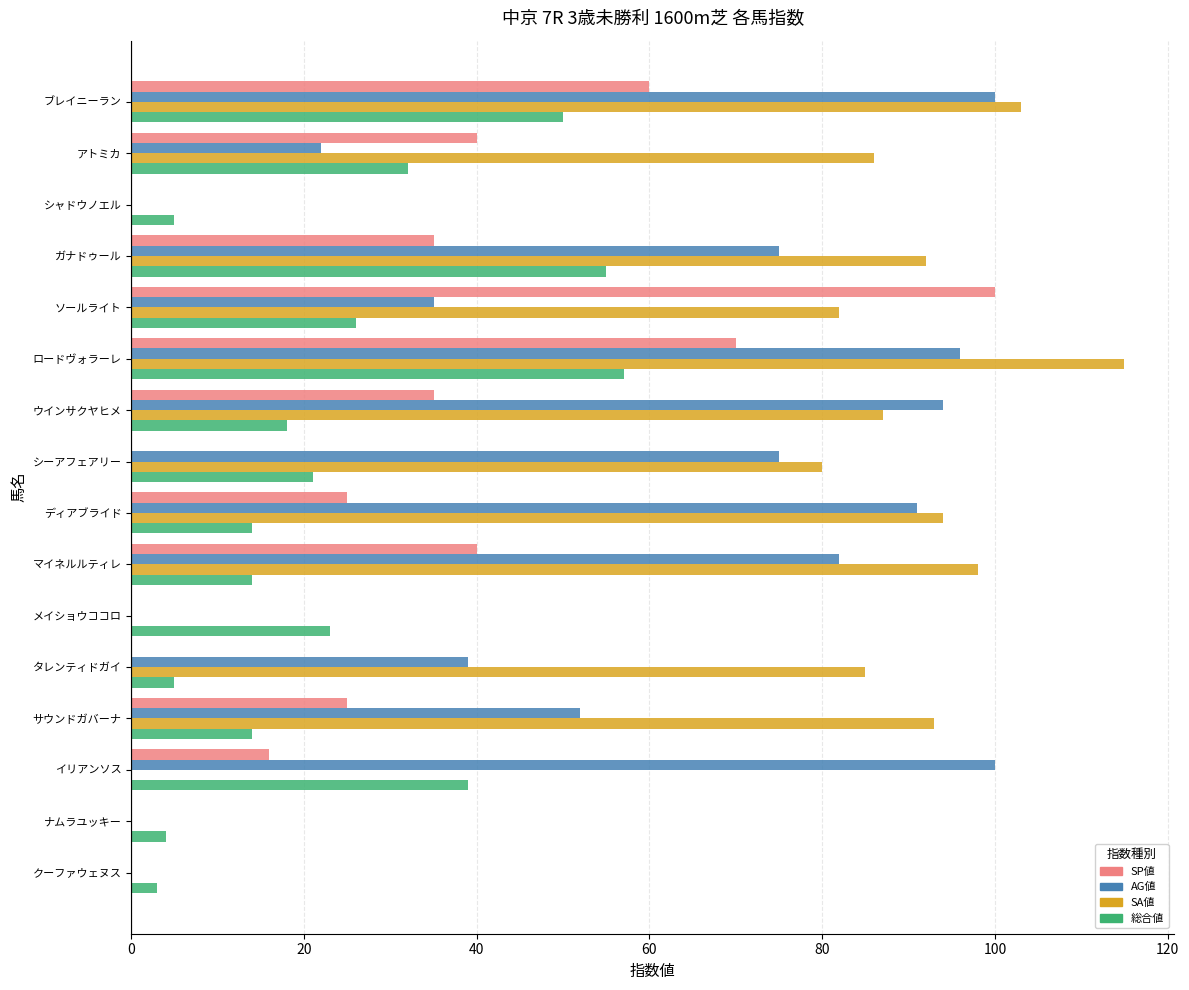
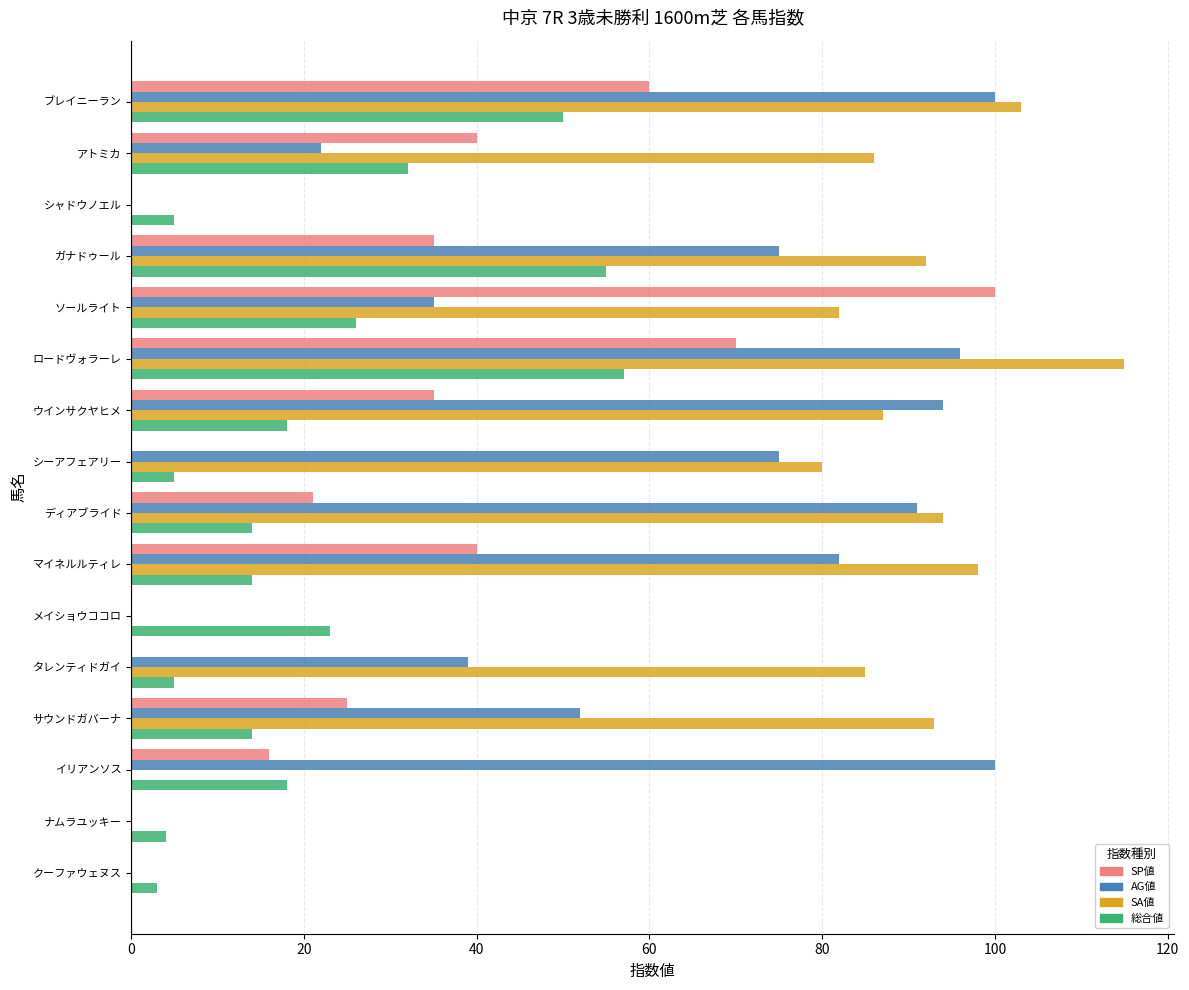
総合値, シーアフェアリー: 21 -> 5
SP値, ディアブライド: 25 -> 21
総合値, イリアンソス: 39 -> 18
